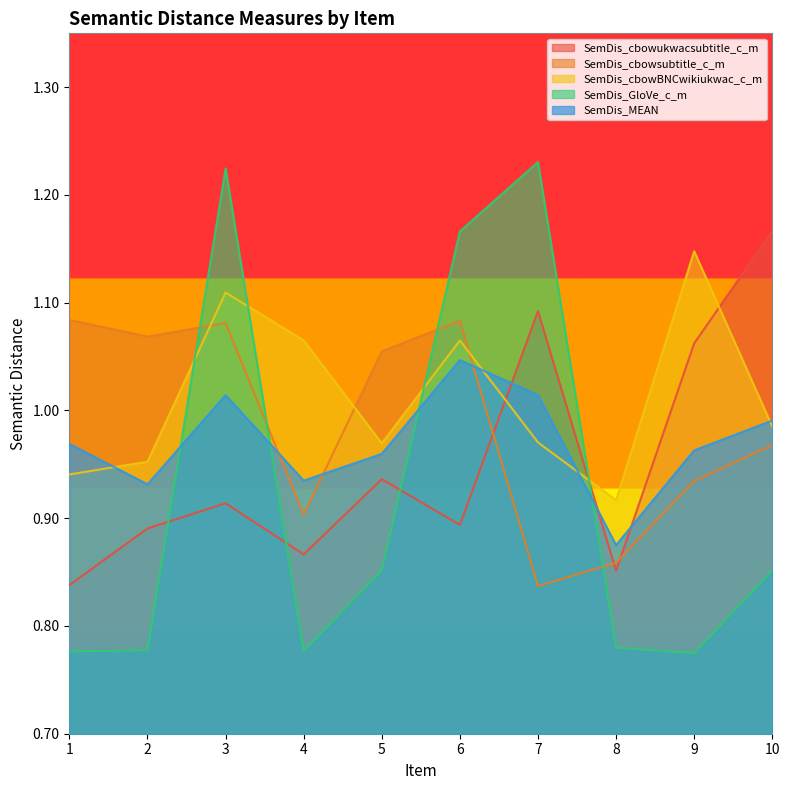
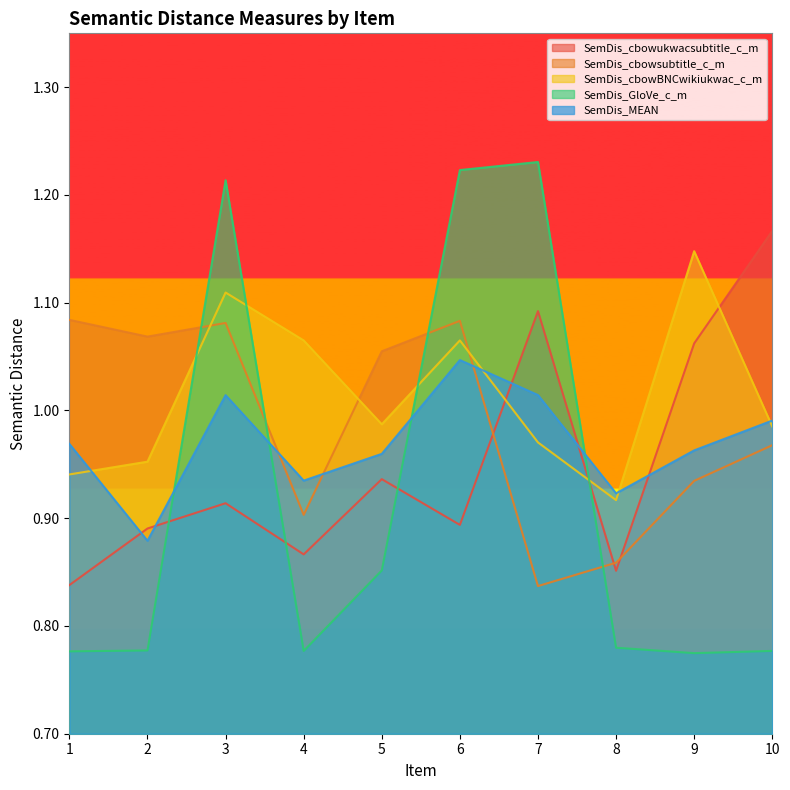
SemDis_MEAN, 2: 0.932 -> 0.879
SemDis_GloVe_c_m, 3: 1.225 -> 1.214
SemDis_cbowBNCwikiukwac_c_m, 5: 0.969 -> 0.987
SemDis_GloVe_c_m, 6: 1.166 -> 1.223
SemDis_MEAN, 8: 0.875 -> 0.923
SemDis_GloVe_c_m, 10: 0.852 -> 0.777
